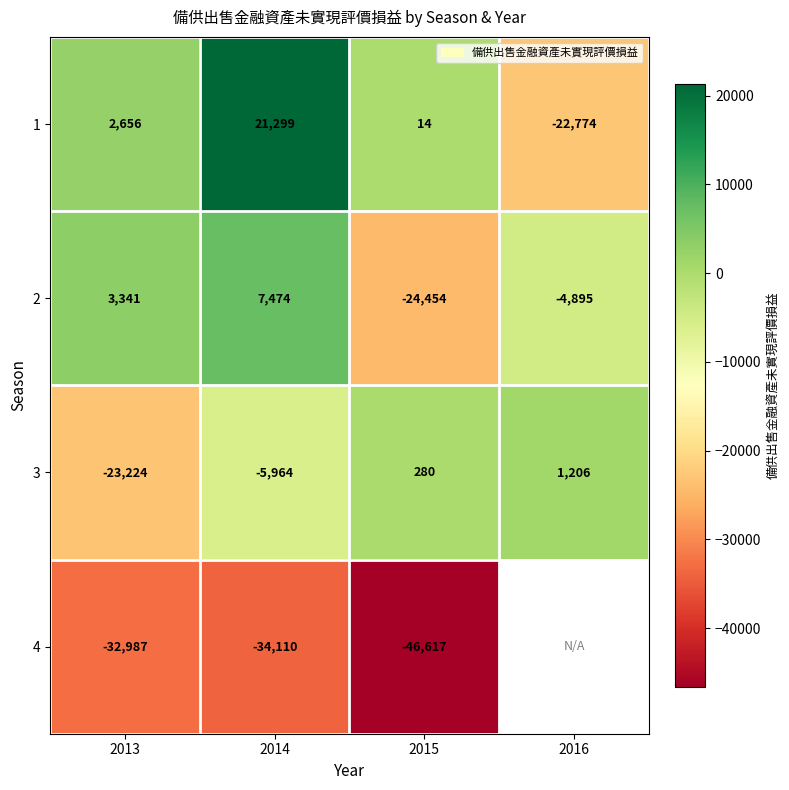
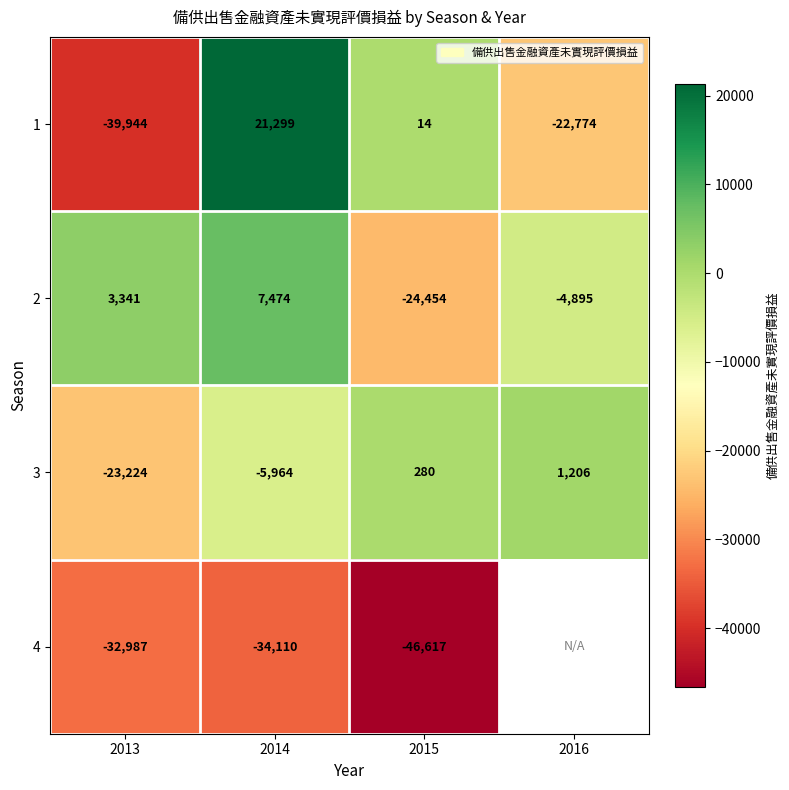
1, 2013: 2,656 -> -39,944
